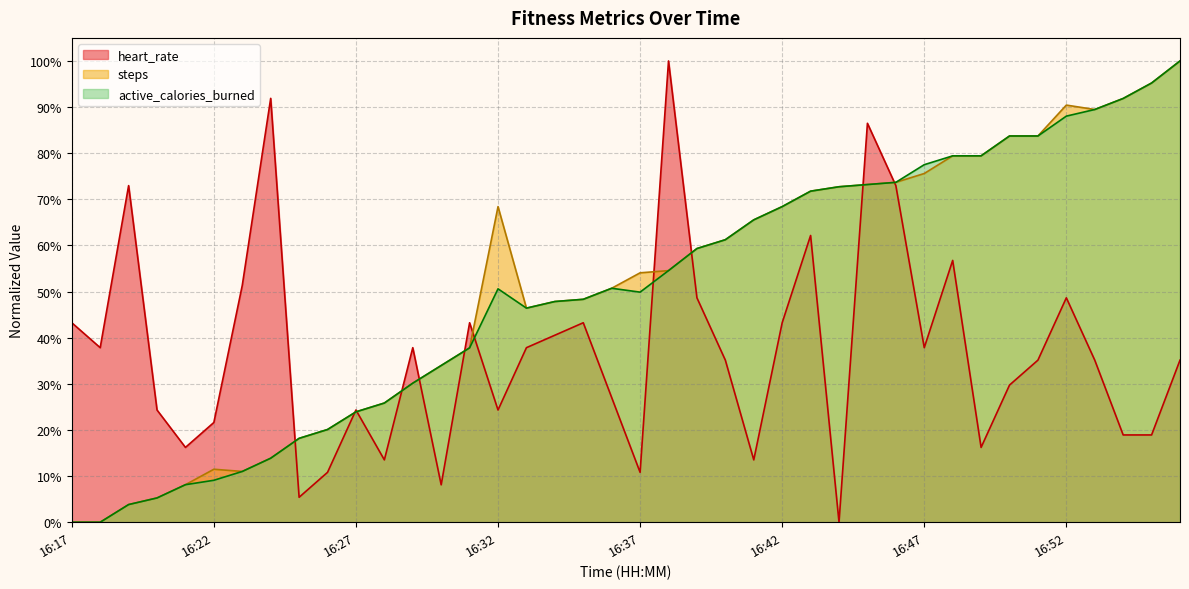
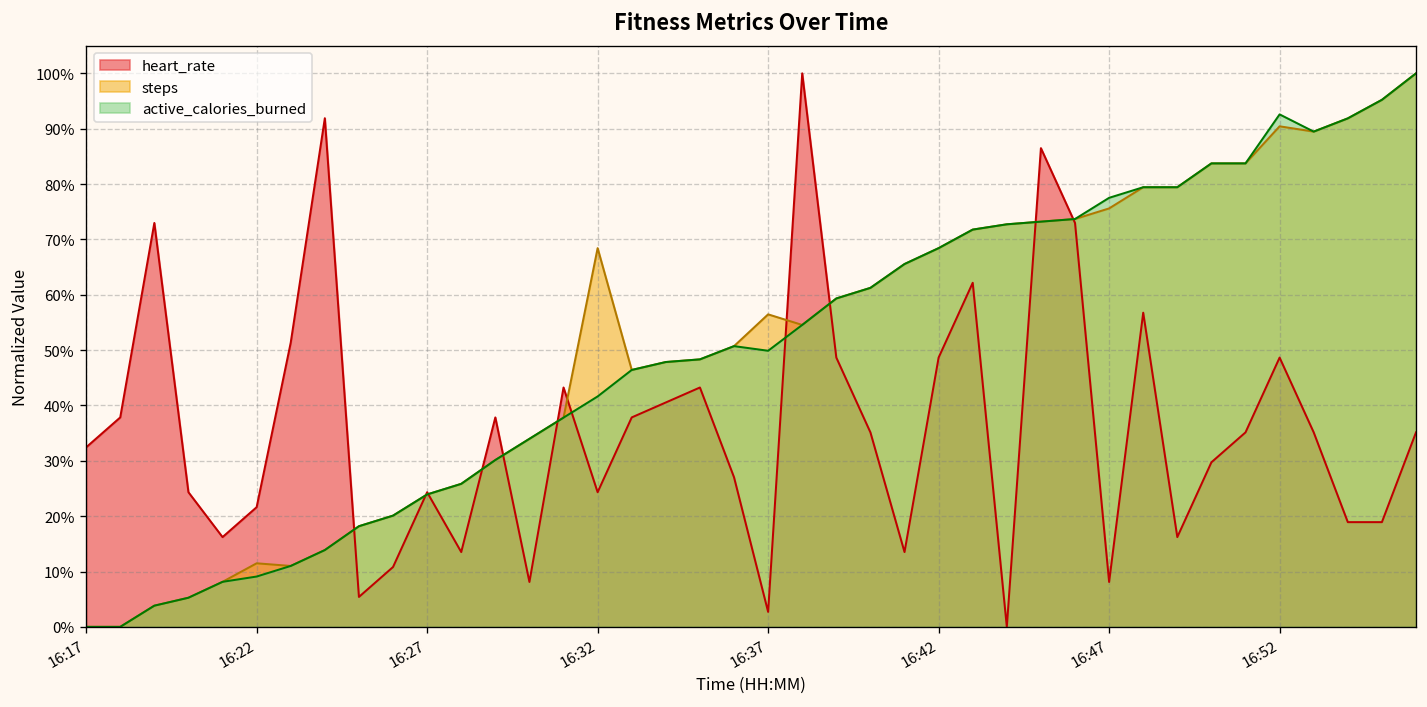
heart_rate, 16:17: 43% -> 32%
active_calories_burned, 16:32: 51% -> 42%
heart_rate, 16:37: 11% -> 3%
steps, 16:37: 54% -> 56%
heart_rate, 16:42: 43% -> 49%
heart_rate, 16:47: 38% -> 8%
active_calories_burned, 16:52: 88% -> 93%
